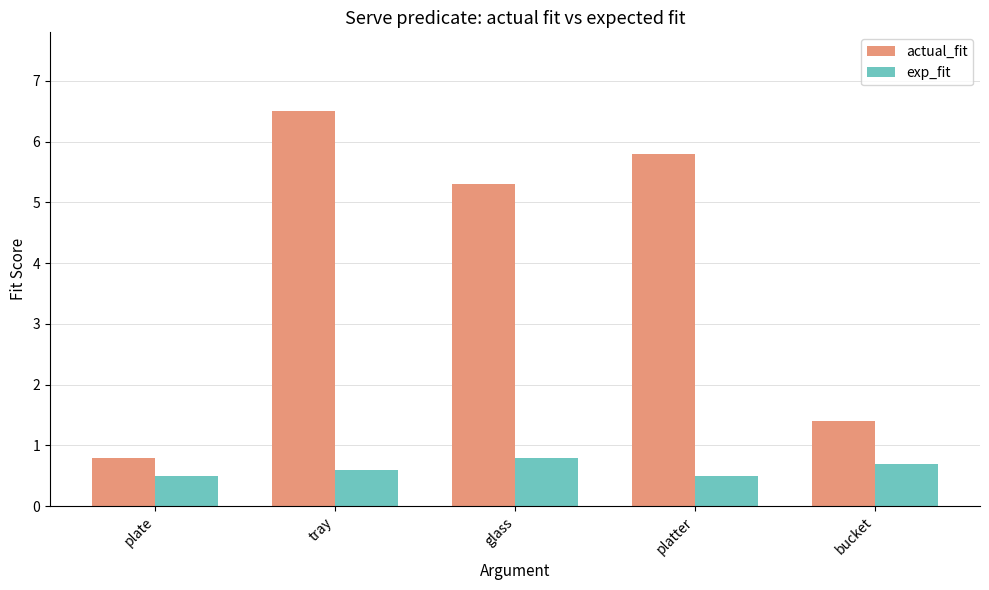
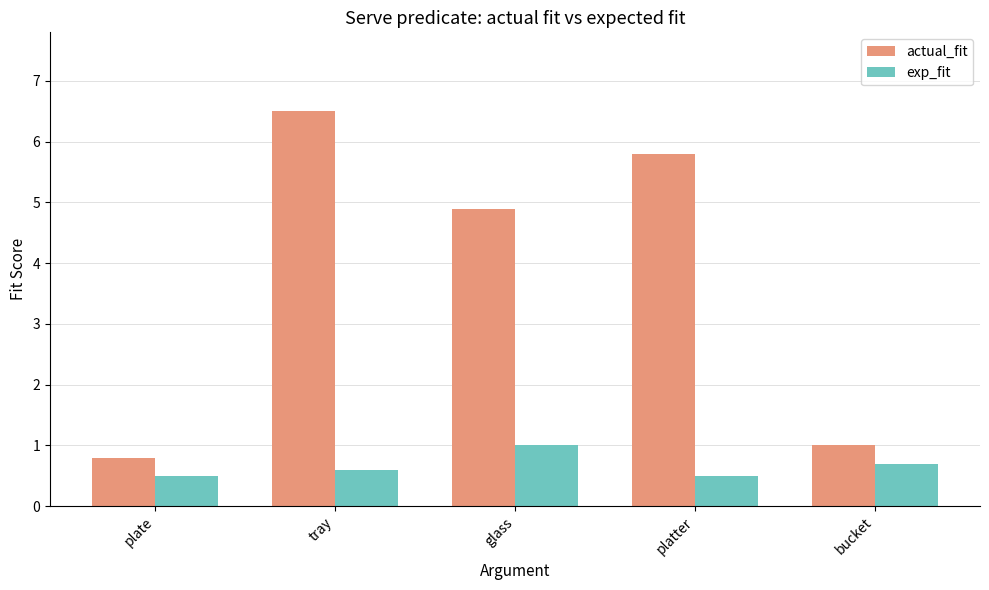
actual_fit, glass: 5.3 -> 4.9
exp_fit, glass: 0.8 -> 1.0
actual_fit, bucket: 1.4 -> 1.0
